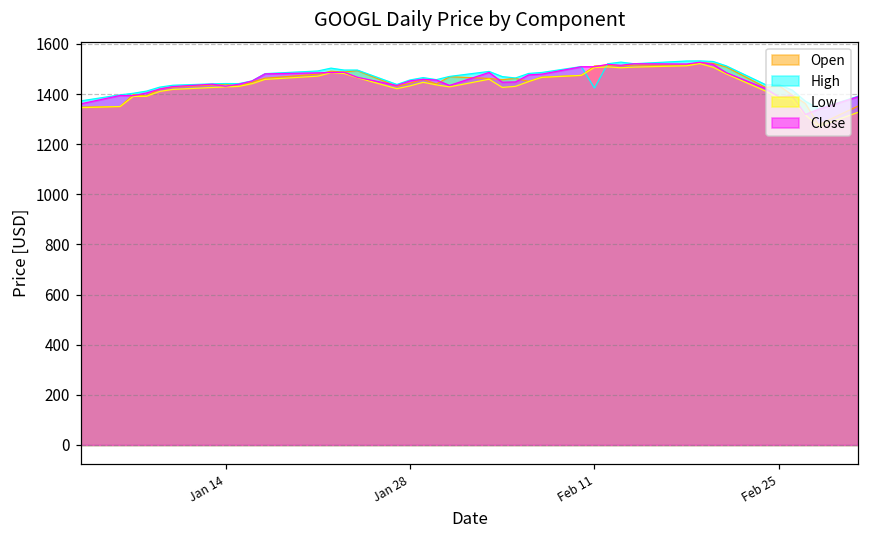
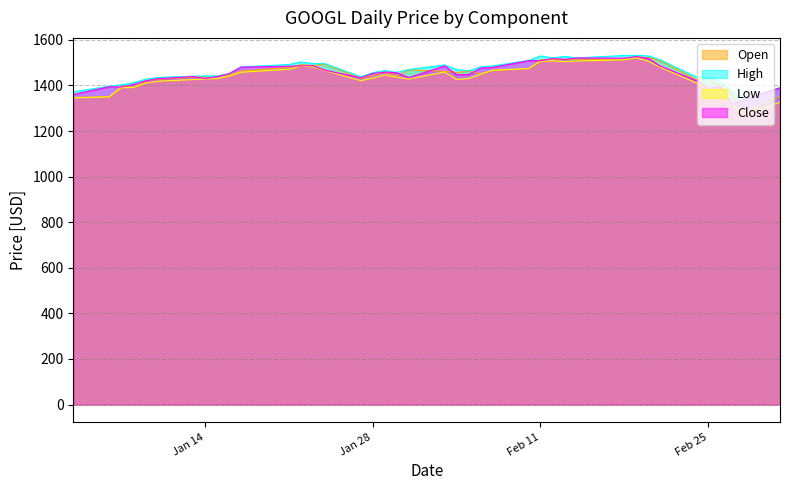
High, Feb 11: 1420 -> 1530
